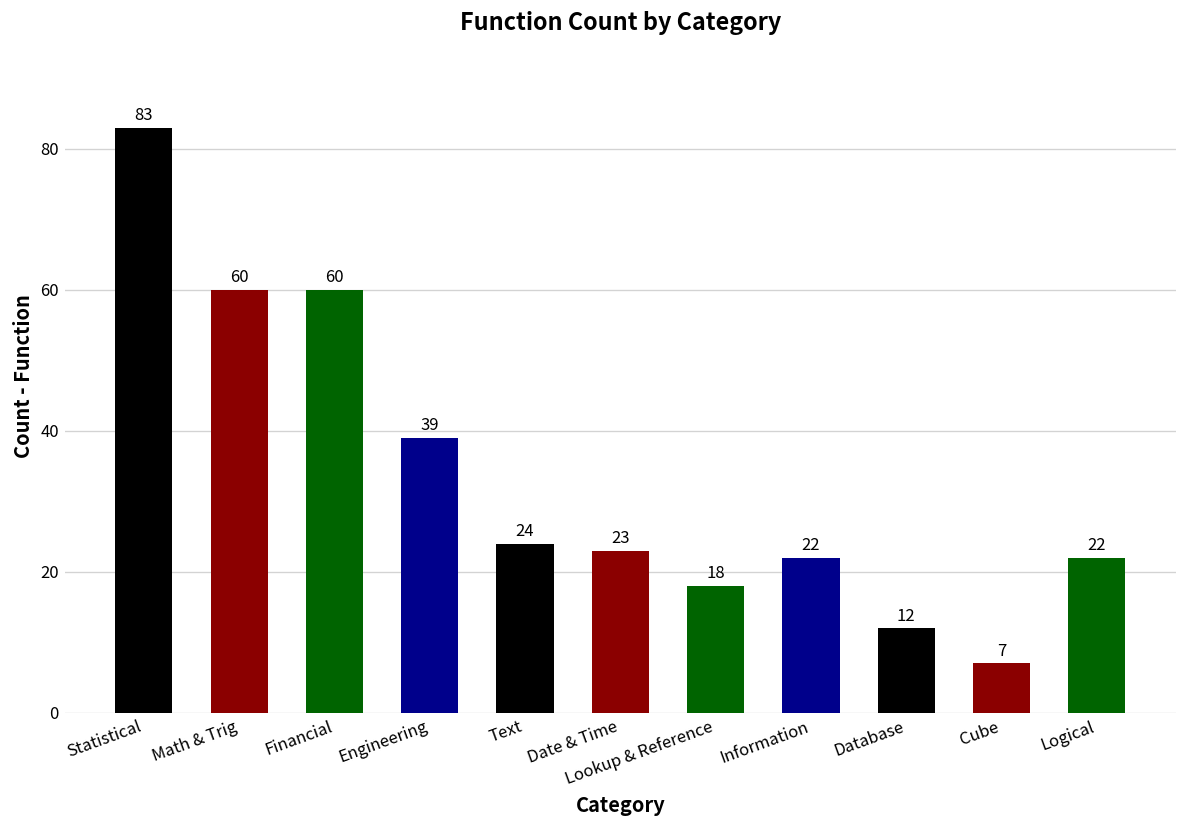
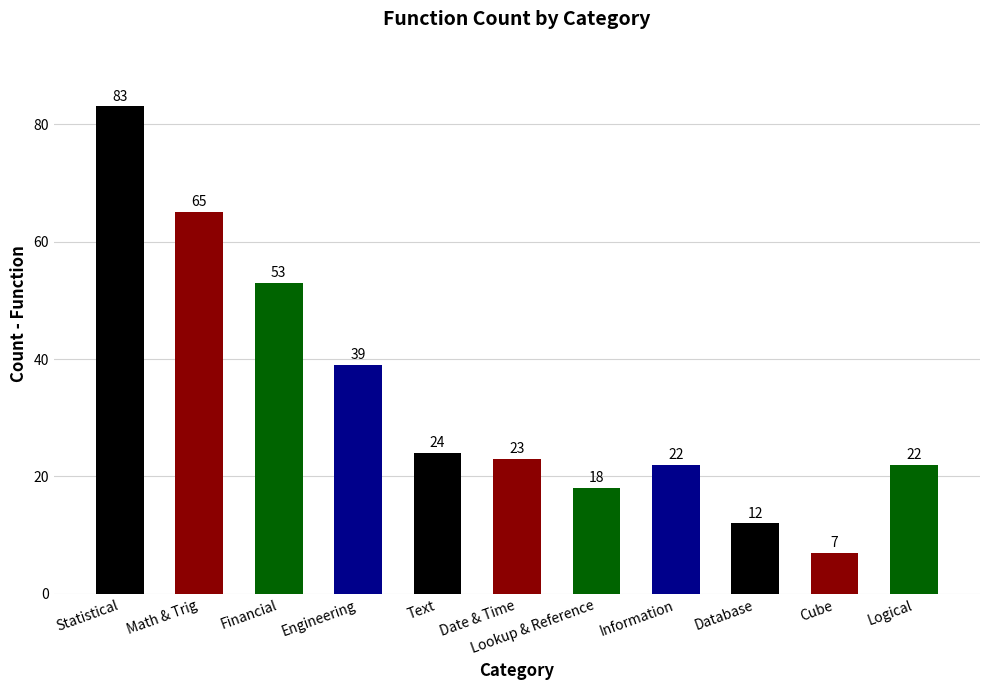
Math & Trig: 60 -> 65
Financial: 60 -> 53
